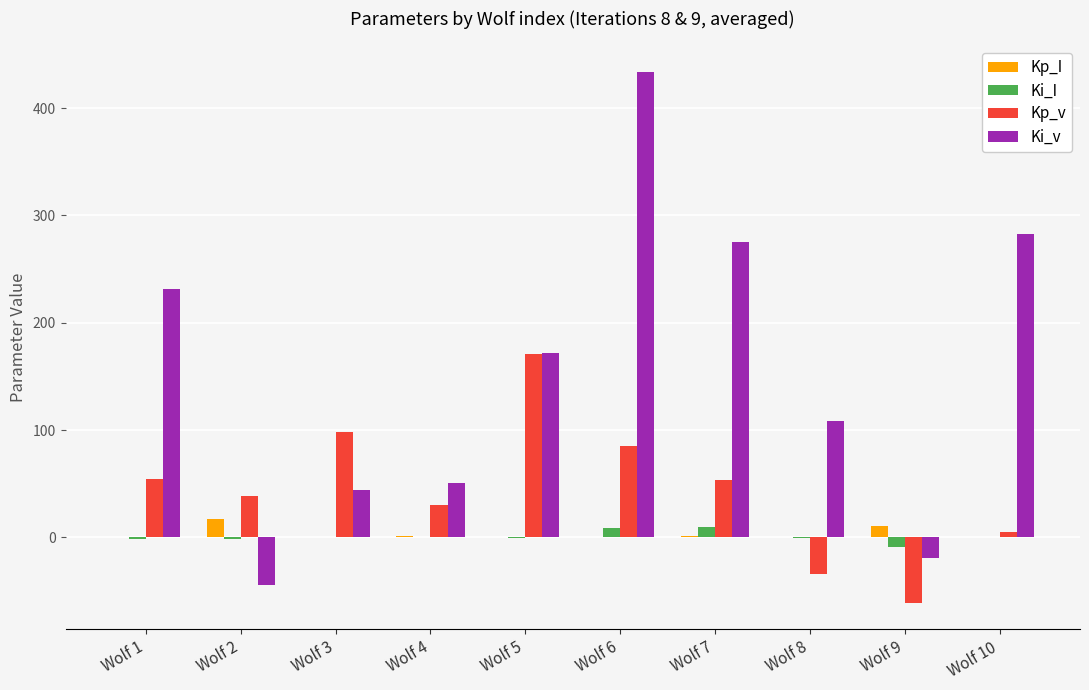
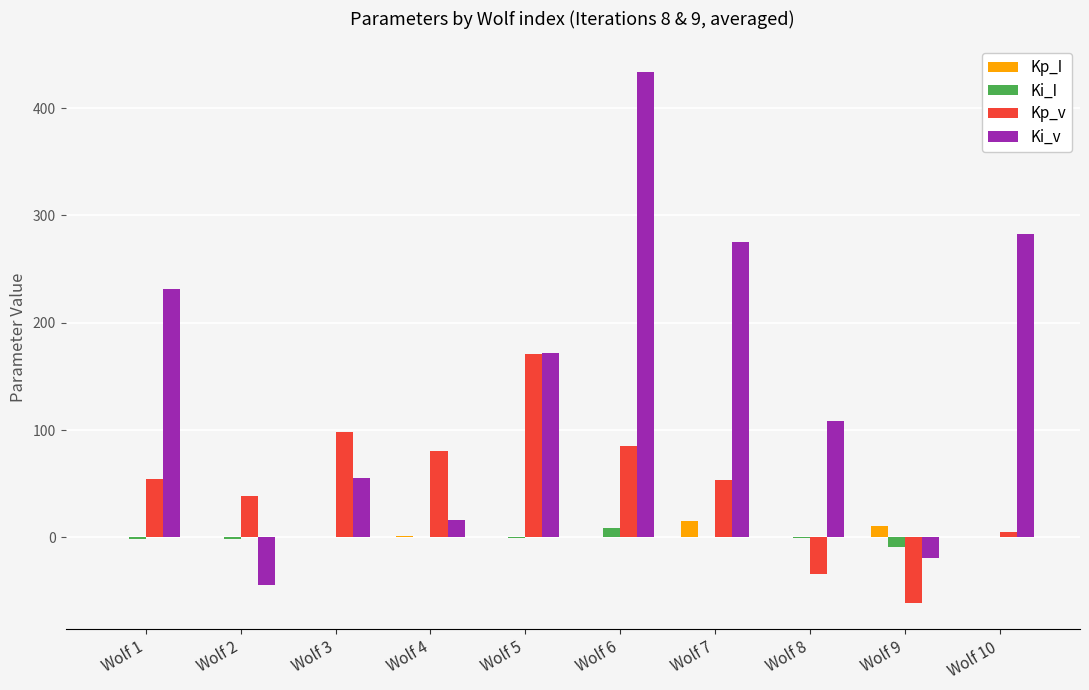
Kp_I, Wolf 2: 18 -> 0
Ki_v, Wolf 3: 44 -> 55
Kp_v, Wolf 4: 30 -> 81
Ki_v, Wolf 4: 51 -> 17
Kp_I, Wolf 7: 1 -> 15
Ki_I, Wolf 7: 10 -> 0
